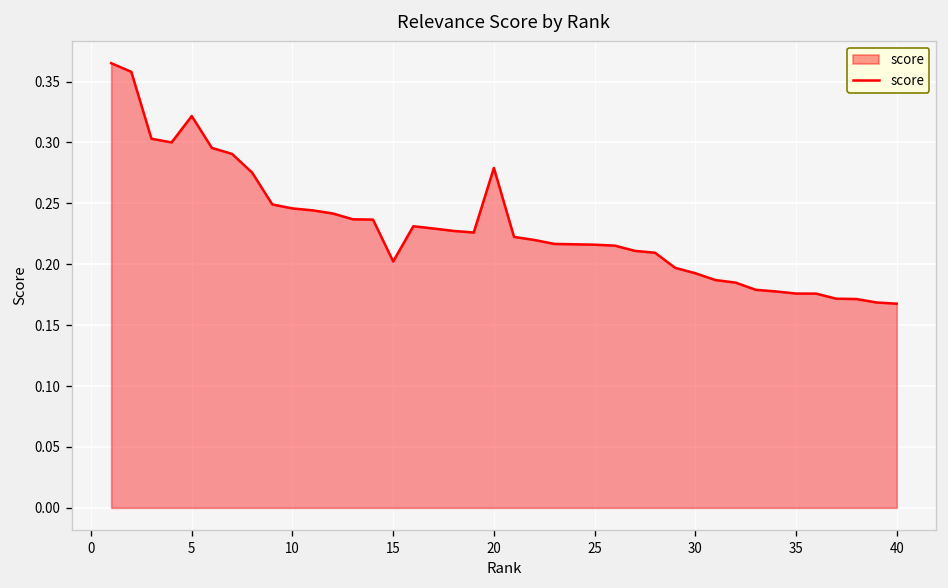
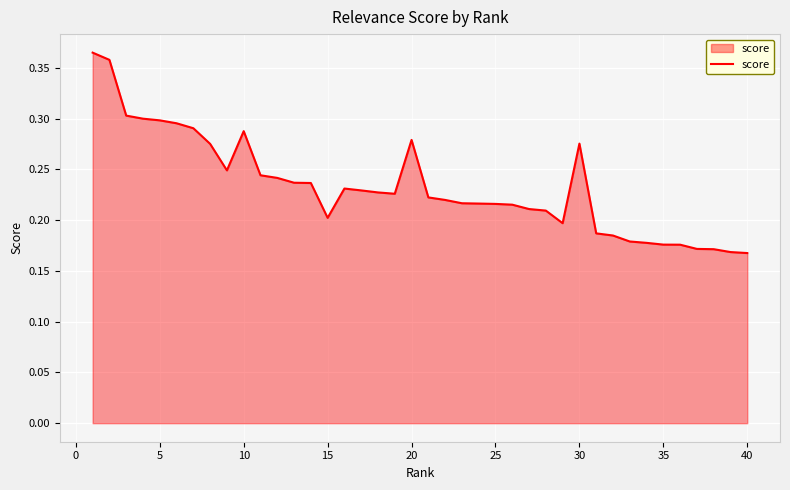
5: 0.322 -> 0.298
10: 0.246 -> 0.288
30: 0.193 -> 0.276
